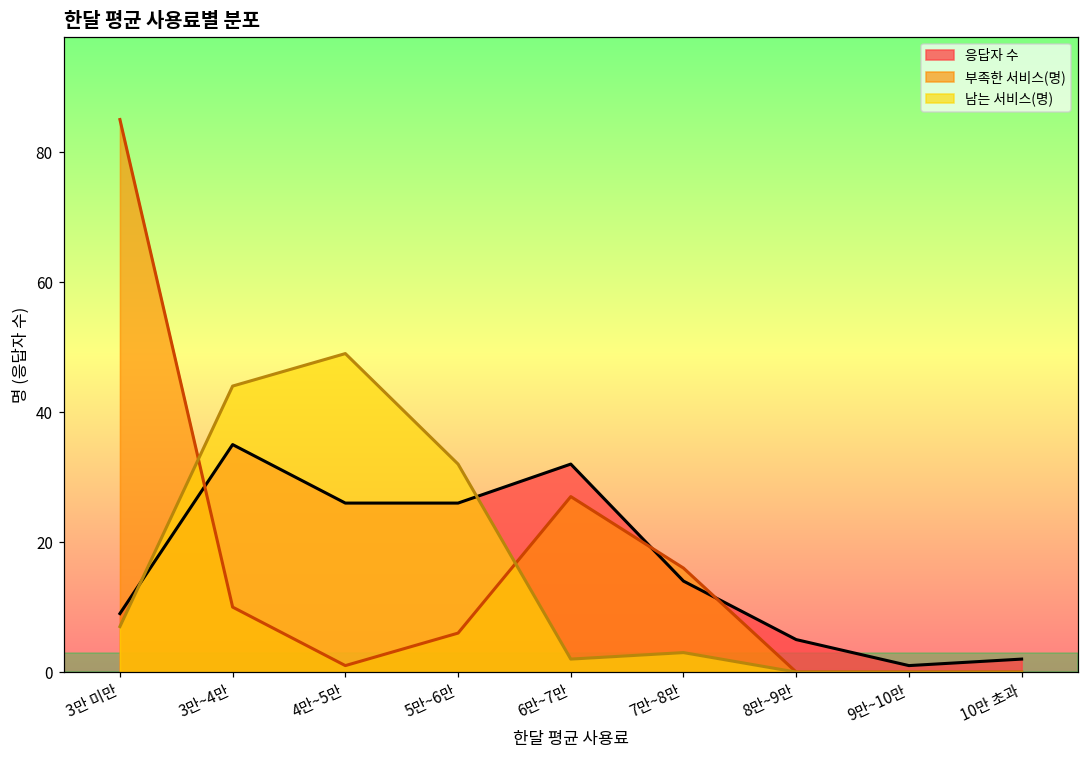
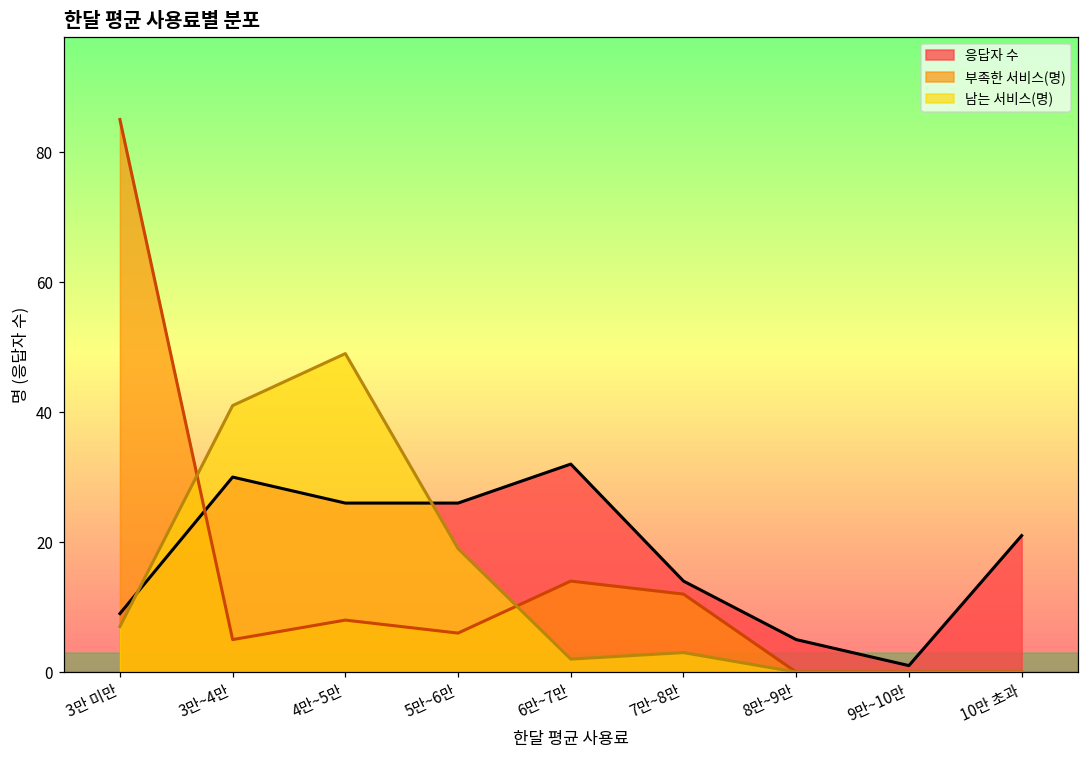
응답자 수, 3만~4만: 35 -> 30
부족한 서비스(명), 3만~4만: 10 -> 5
남는 서비스(명), 3만~4만: 44 -> 41
부족한 서비스(명), 4만~5만: 1 -> 8
남는 서비스(명), 5만~6만: 32 -> 19
부족한 서비스(명), 6만~7만: 27 -> 14
부족한 서비스(명), 7만~8만: 16 -> 12
응답자 수, 10만 초과: 2 -> 21
